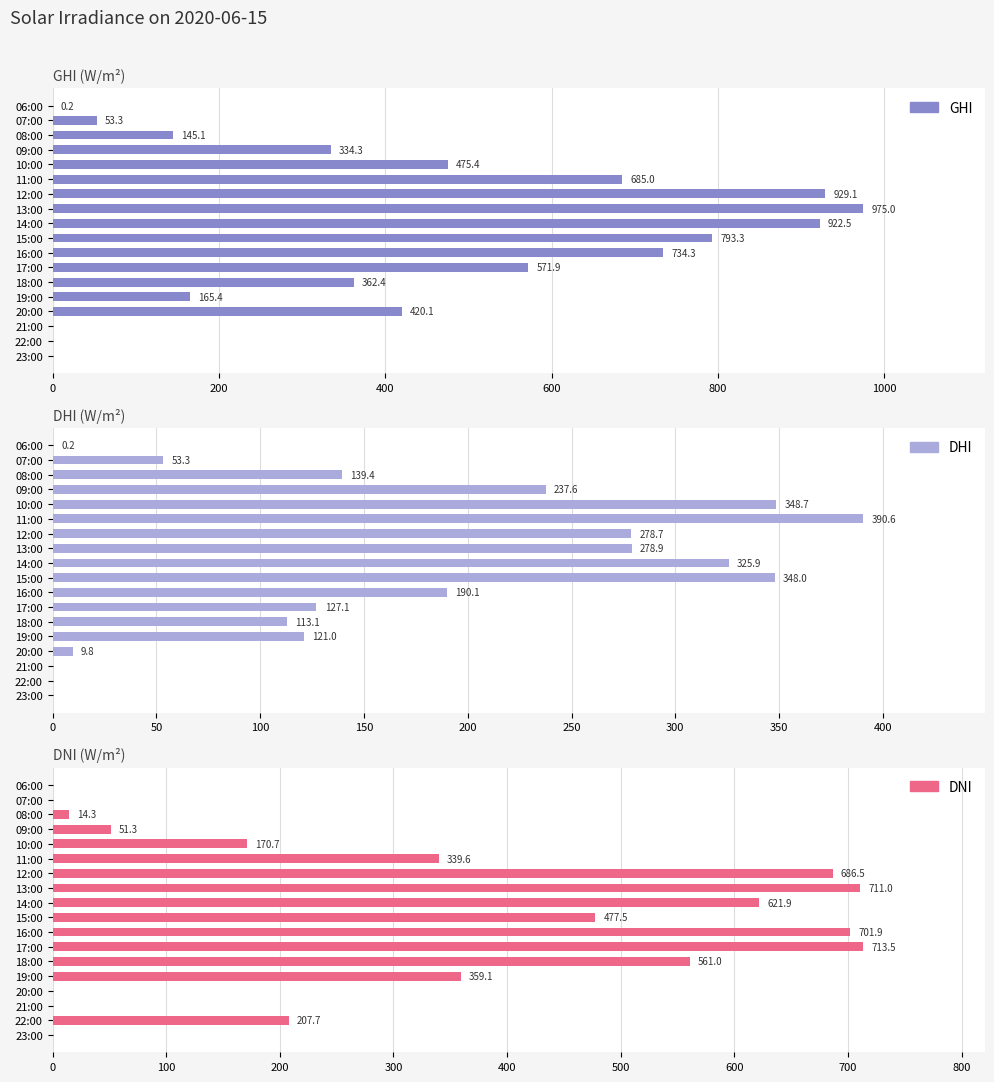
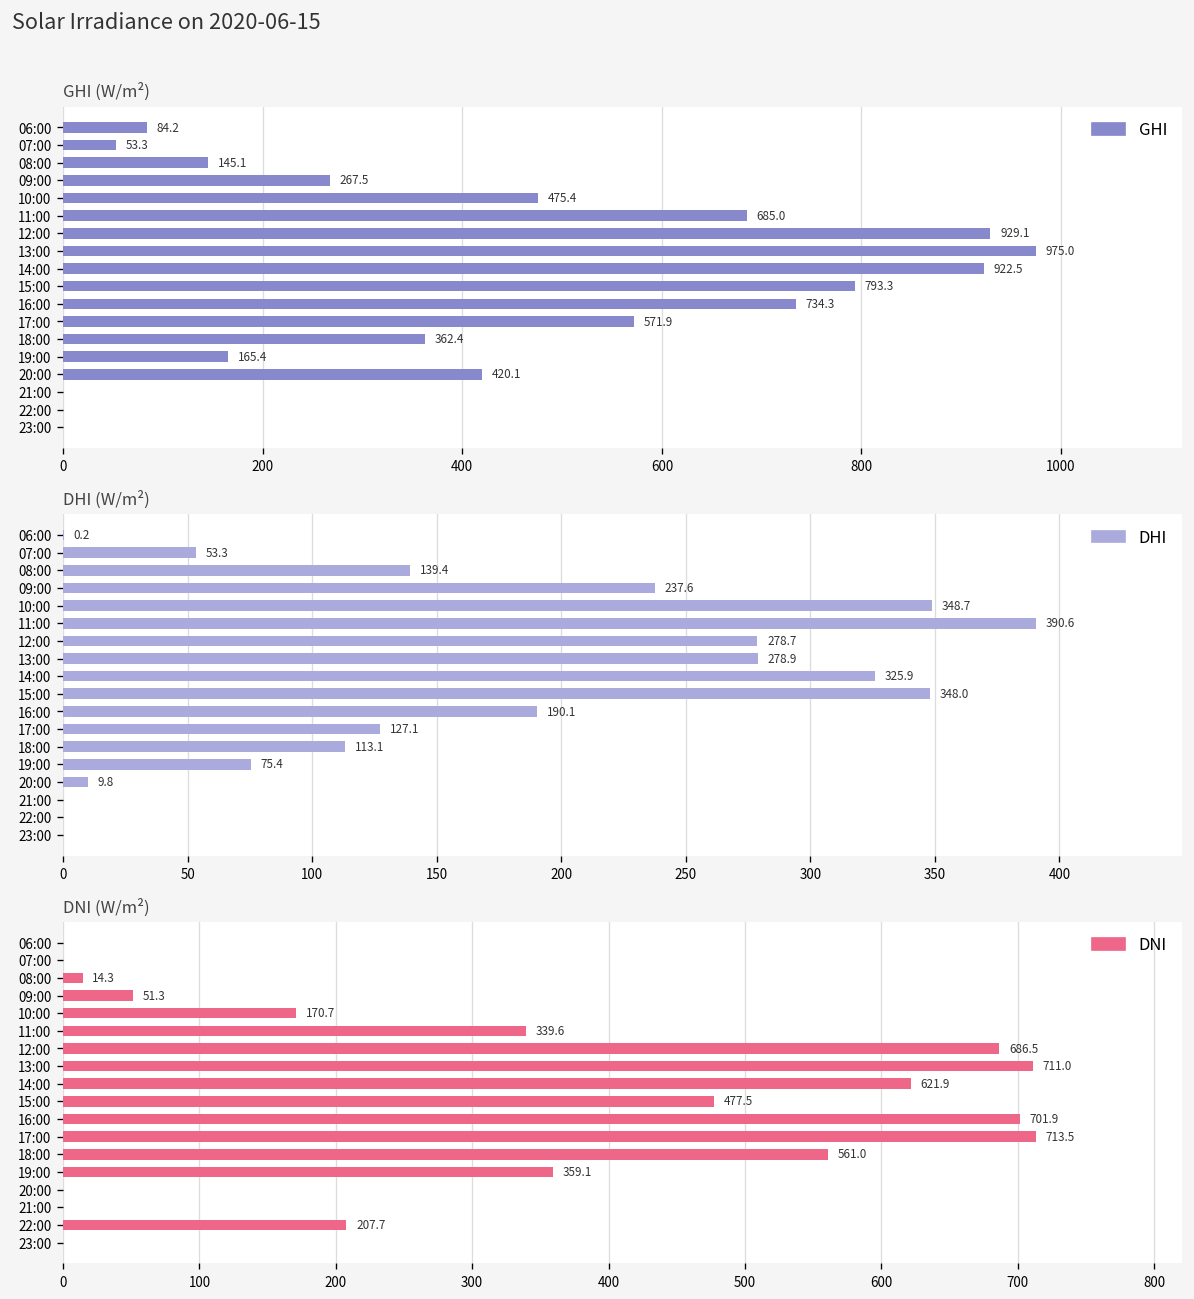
GHI (W/m²), 06:00: 0.2 -> 84.2
GHI (W/m²), 09:00: 334.3 -> 267.5
DHI (W/m²), 19:00: 121.0 -> 75.4
